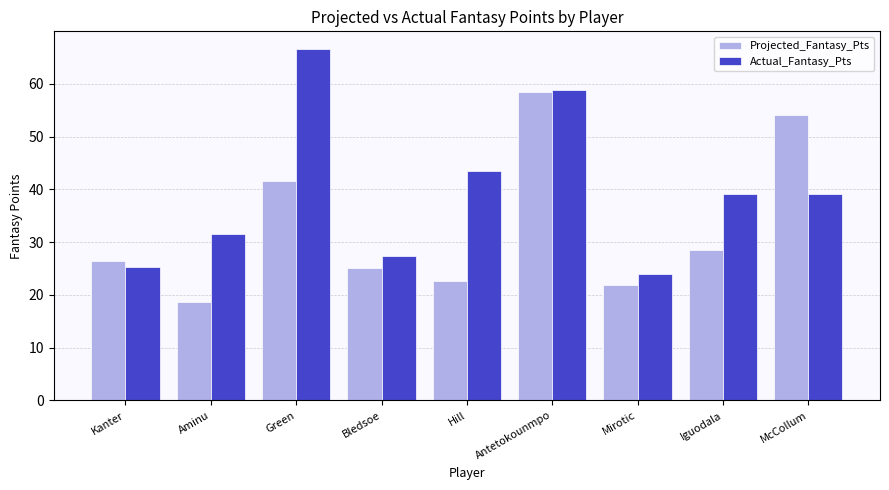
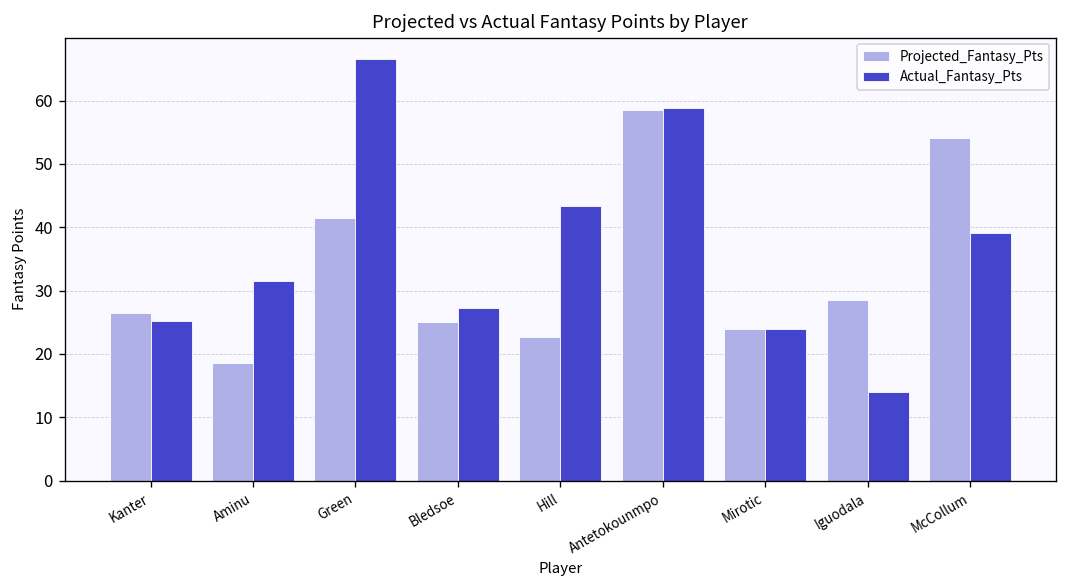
Projected_Fantasy_Pts, Mirotic: 22 -> 24
Actual_Fantasy_Pts, Iguodala: 39 -> 14
